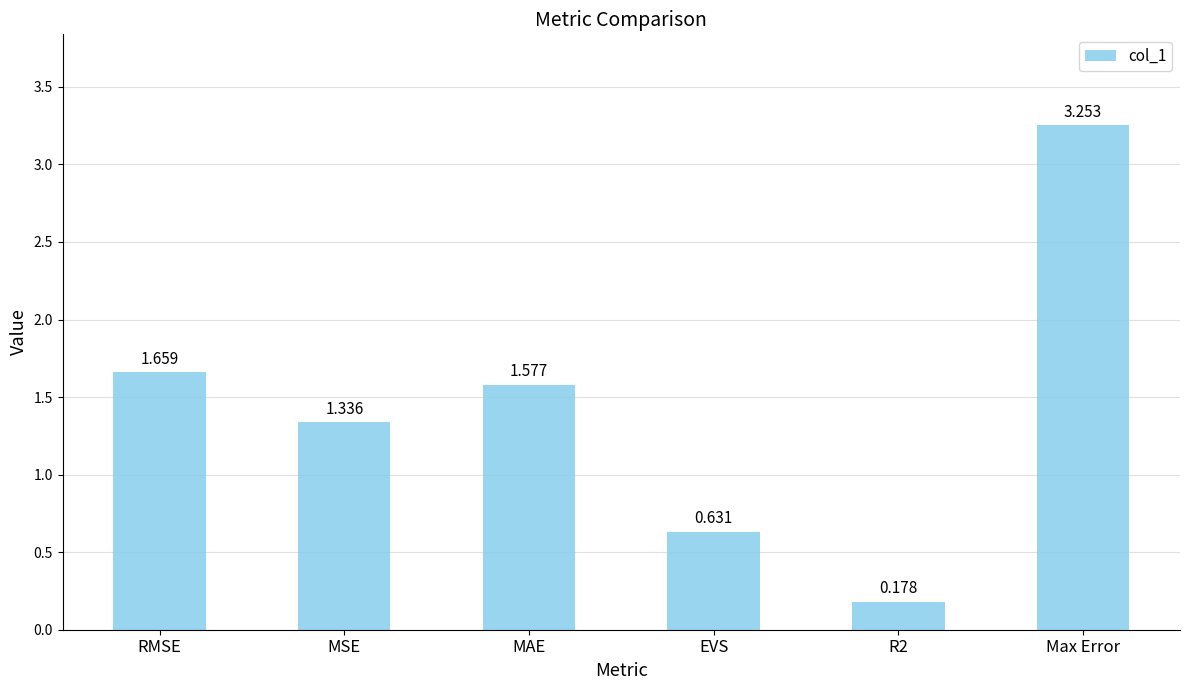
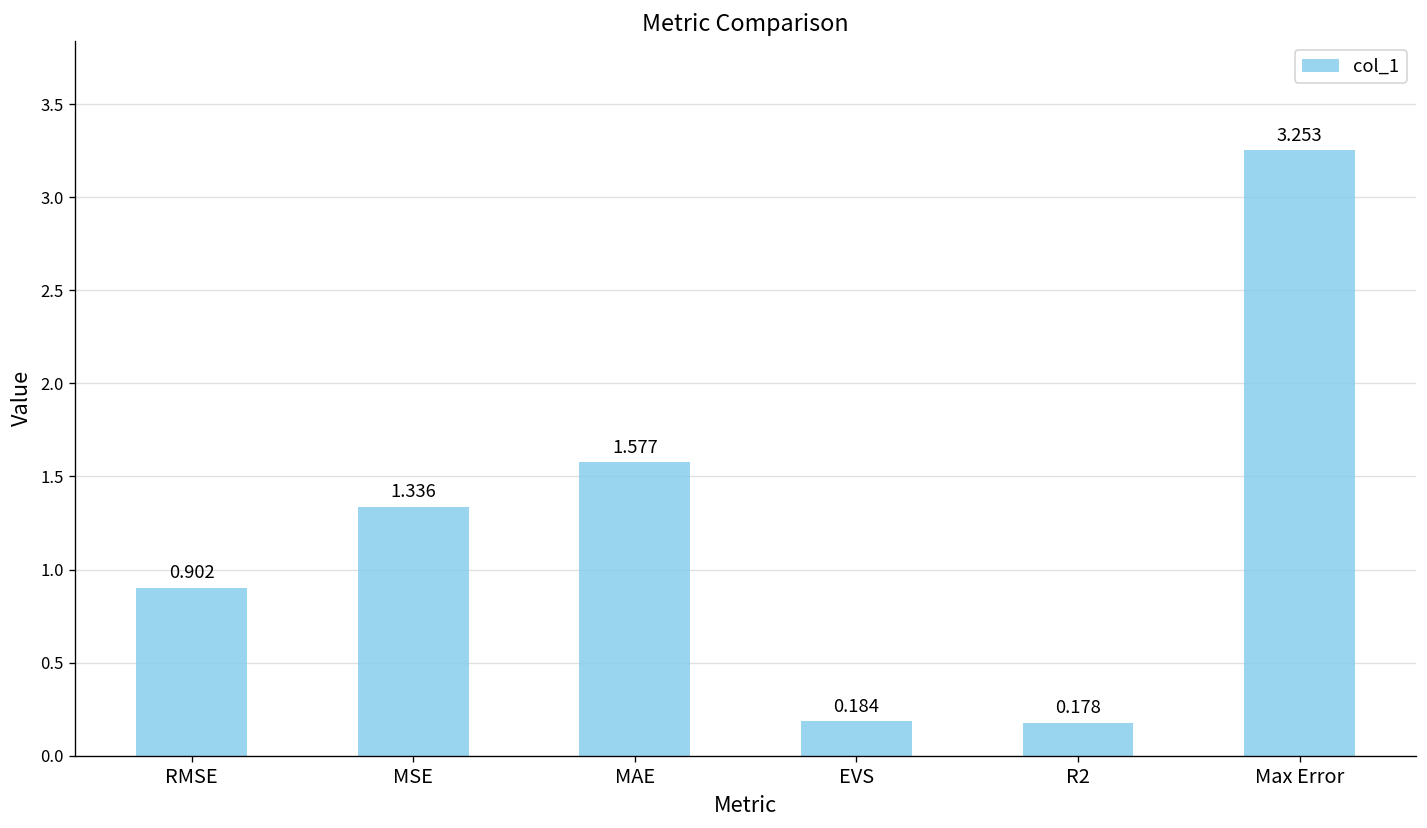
RMSE: 1.659 -> 0.902
EVS: 0.631 -> 0.184
